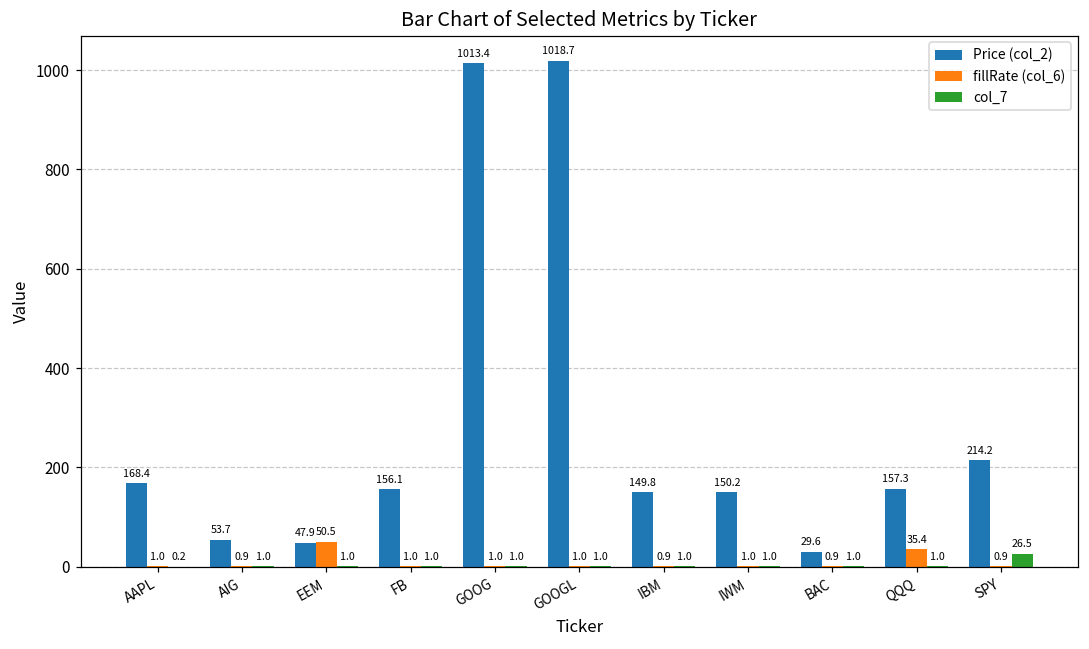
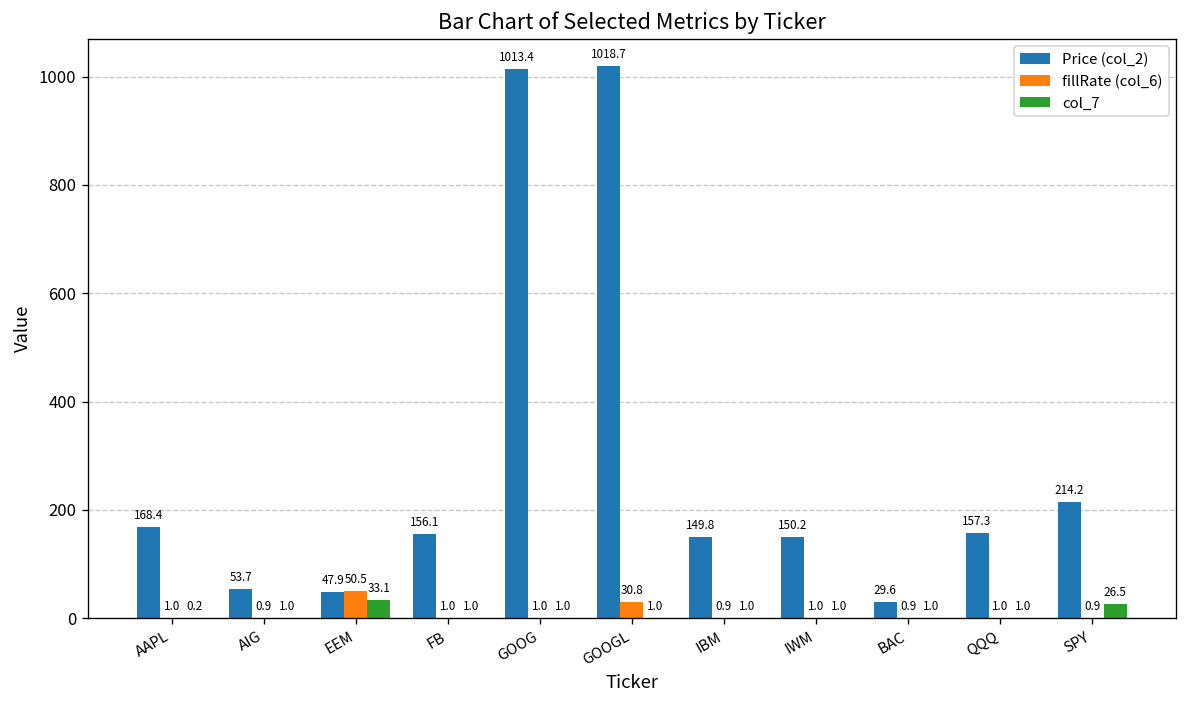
col_7, EEM: 1.0 -> 33.1
fillRate (col_6), GOOGL: 1.0 -> 30.8
fillRate (col_6), QQQ: 35.4 -> 1.0
